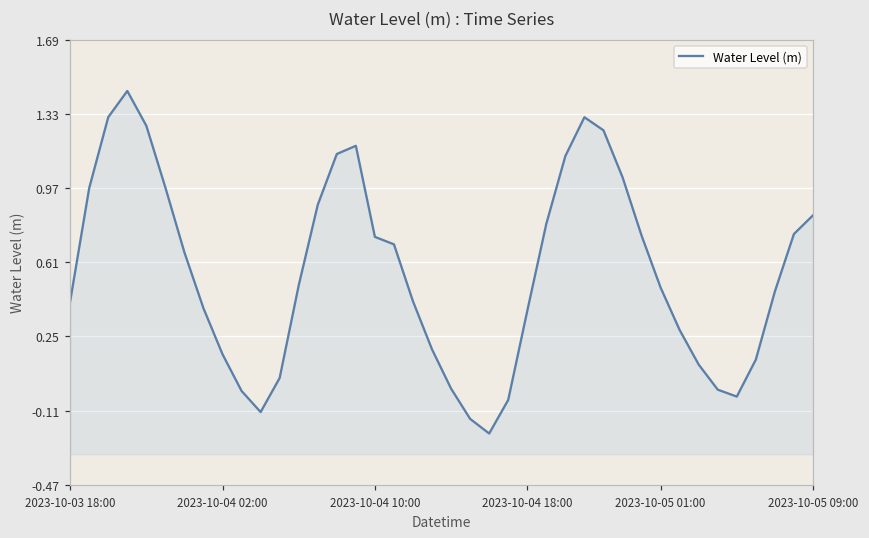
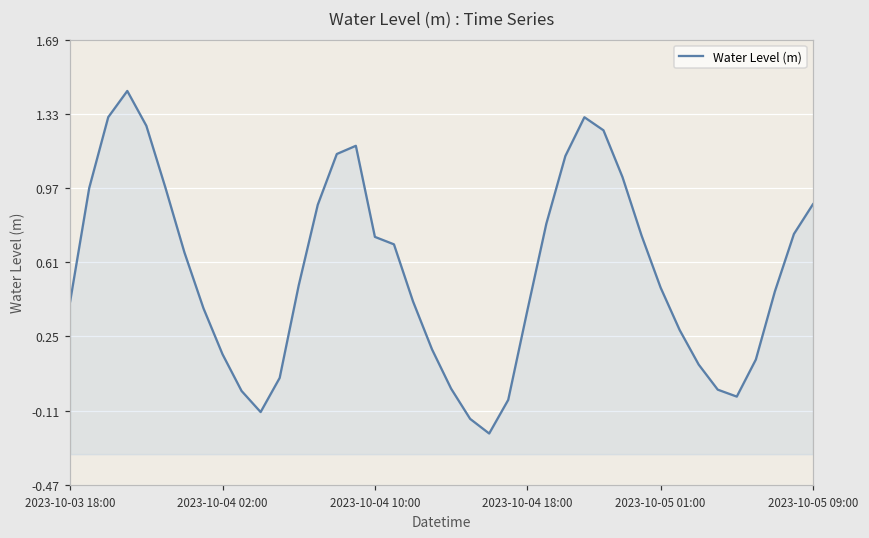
2023-10-05 09:00: 0.84 -> 0.89
